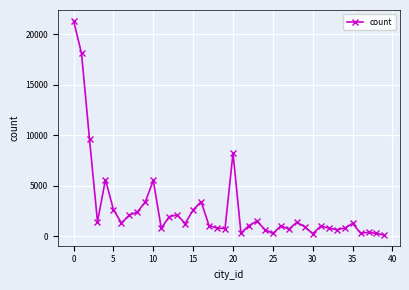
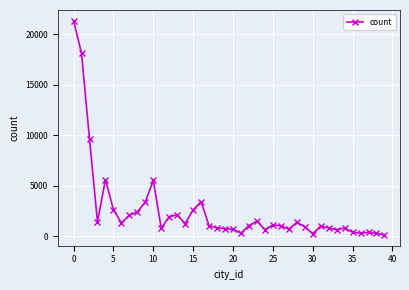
20: 8200 -> 700
25: 300 -> 1100
35: 1300 -> 400
